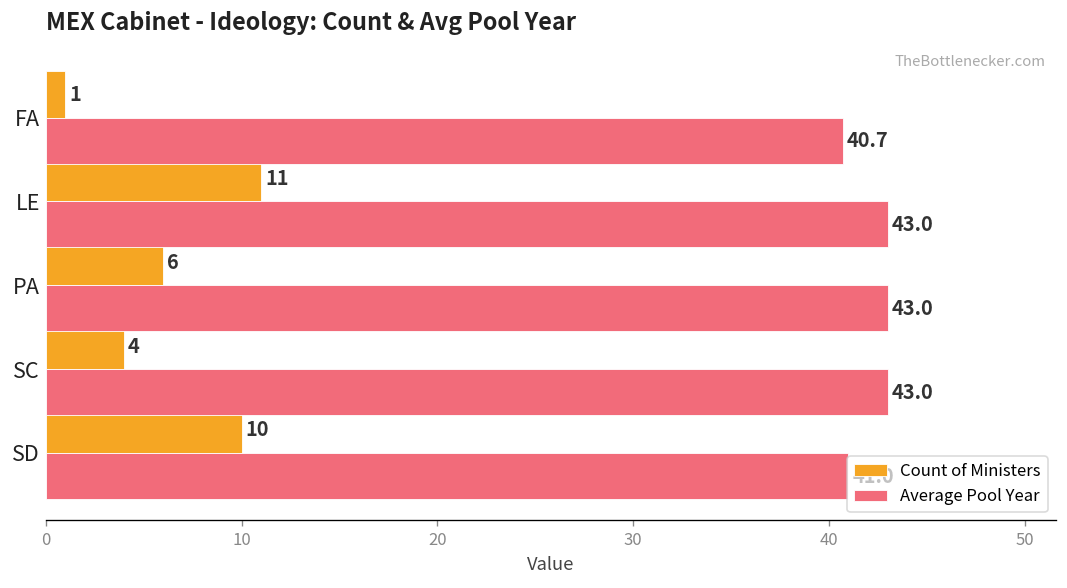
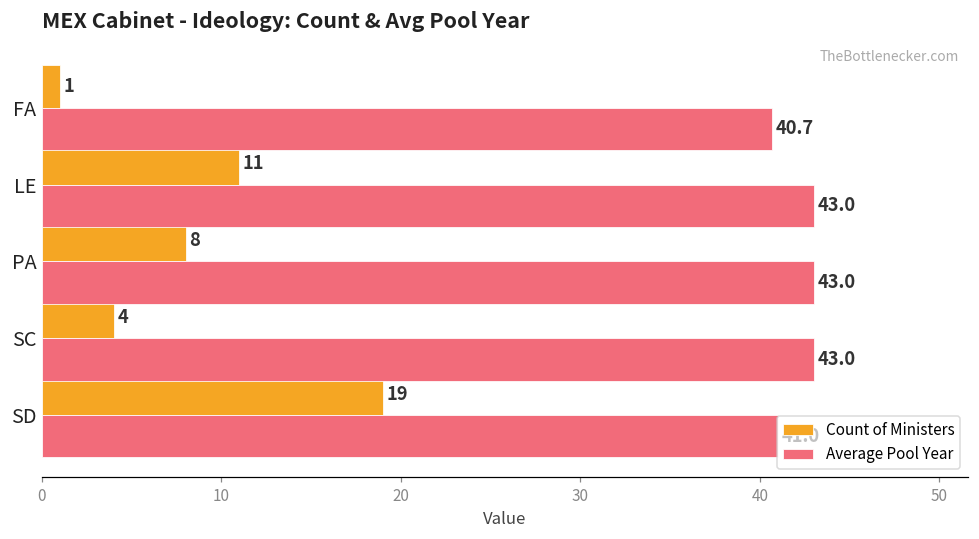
Count of Ministers, PA: 6 -> 8
Count of Ministers, SD: 10 -> 19
